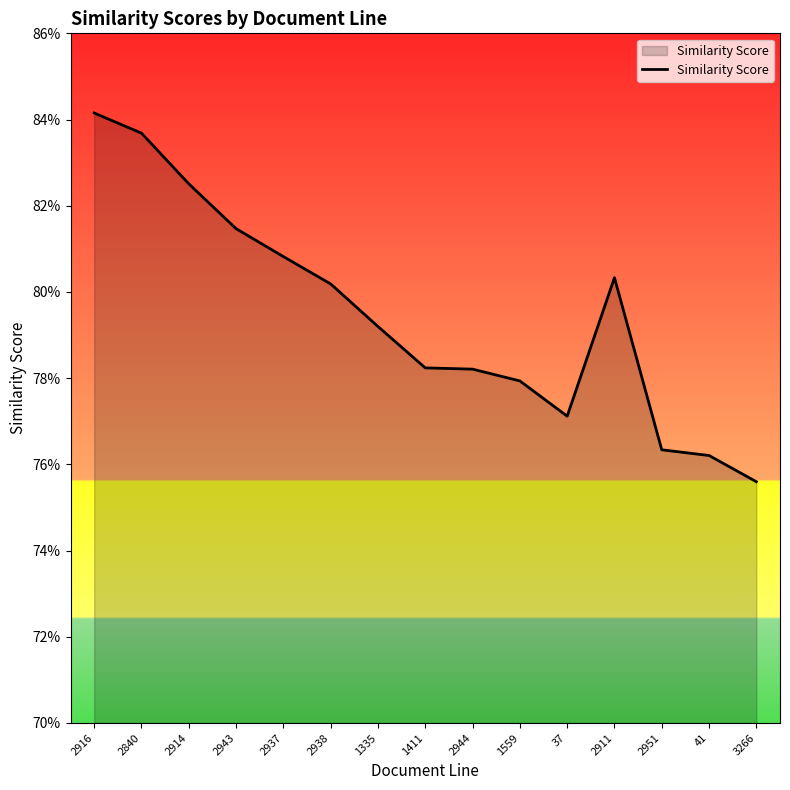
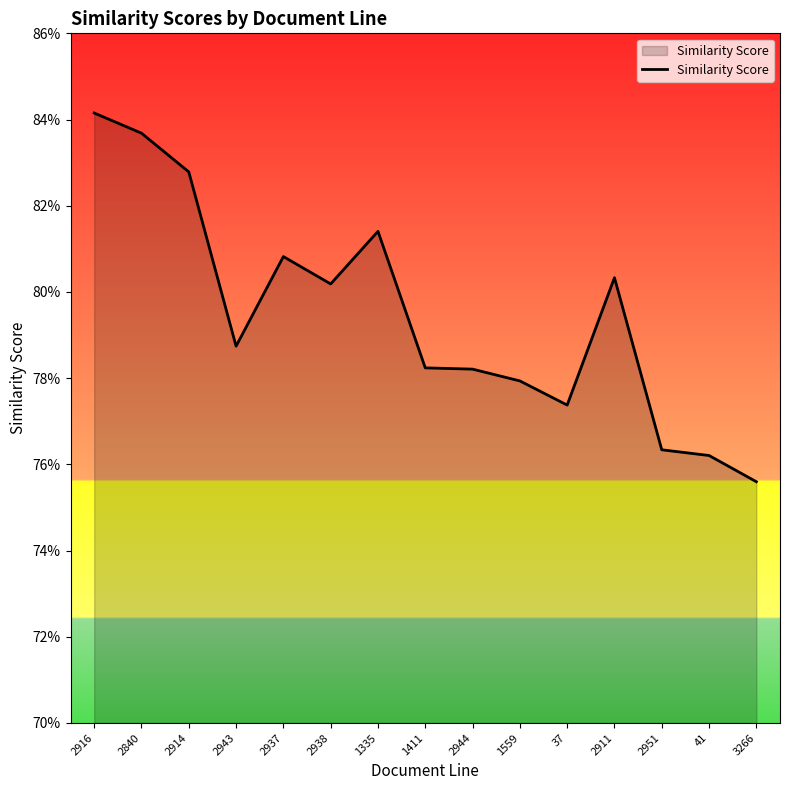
2914: 82.5% -> 82.8%
2943: 81.5% -> 78.7%
1335: 79.2% -> 81.4%
37: 77.1% -> 77.4%
